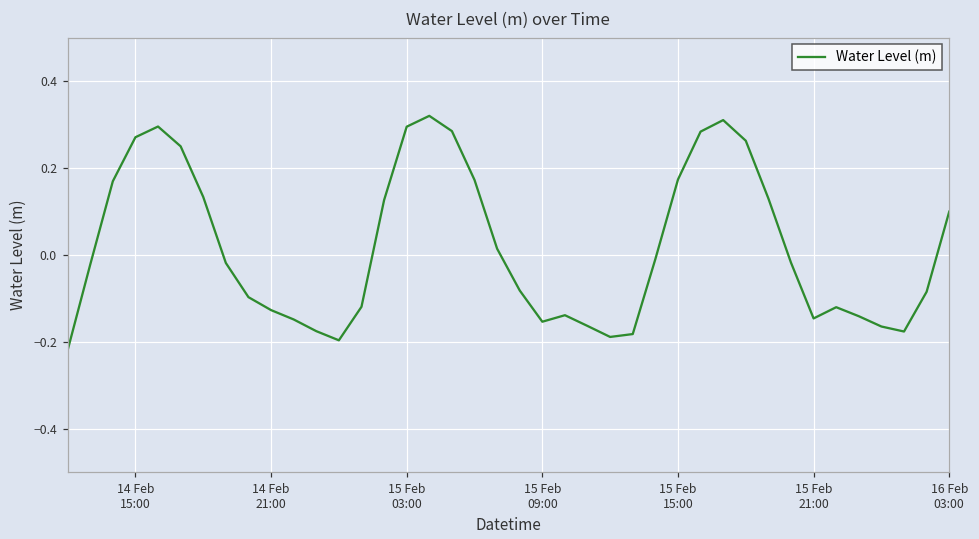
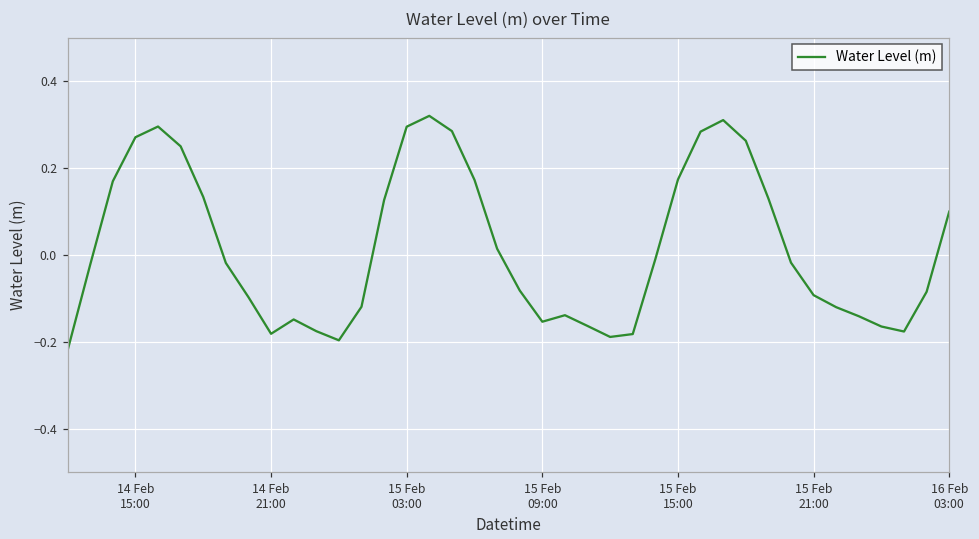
14 Feb 21:00: -0.13 -> -0.18
15 Feb 21:00: -0.15 -> -0.09
